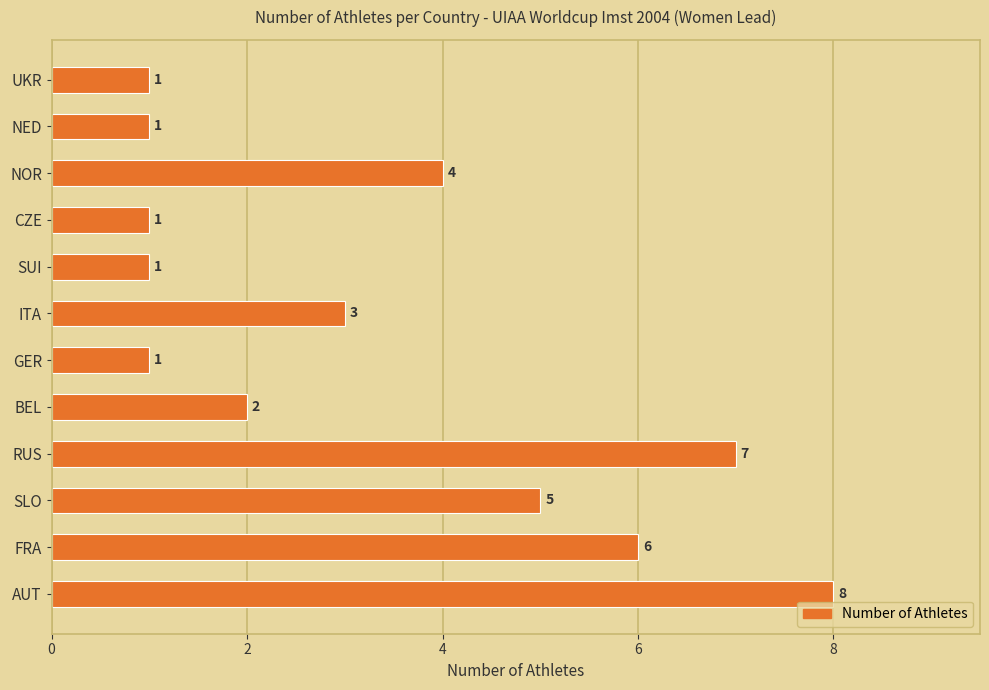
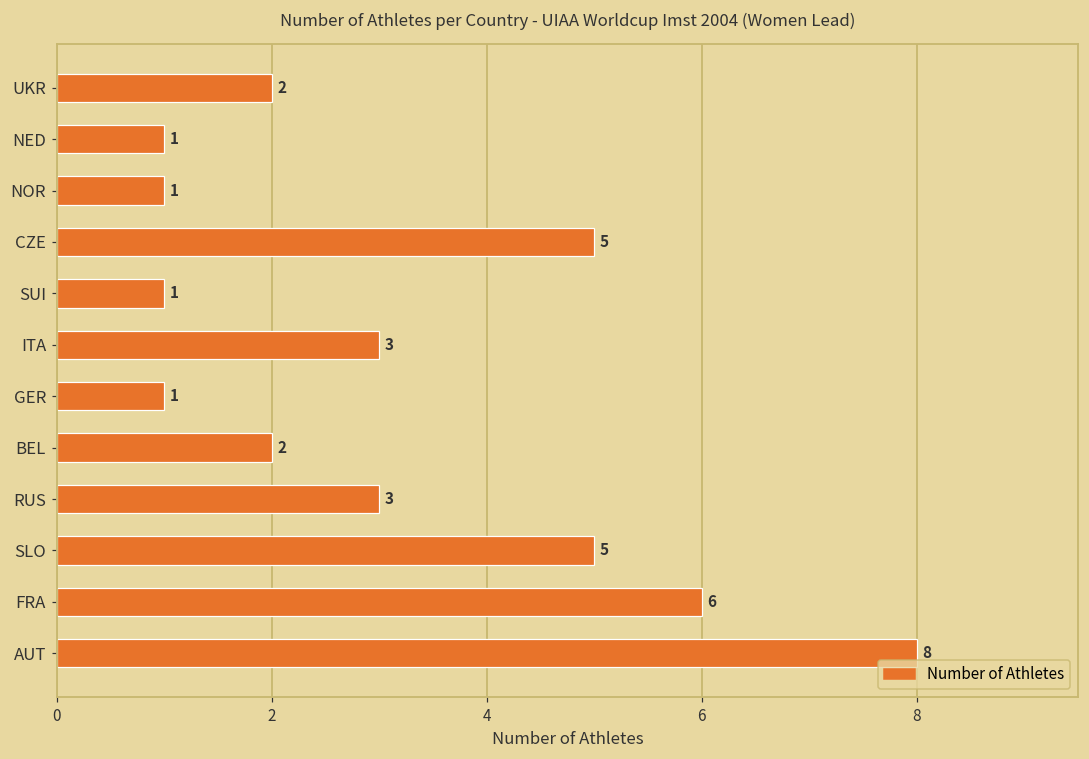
UKR: 1 -> 2
NOR: 4 -> 1
CZE: 1 -> 5
RUS: 7 -> 3
